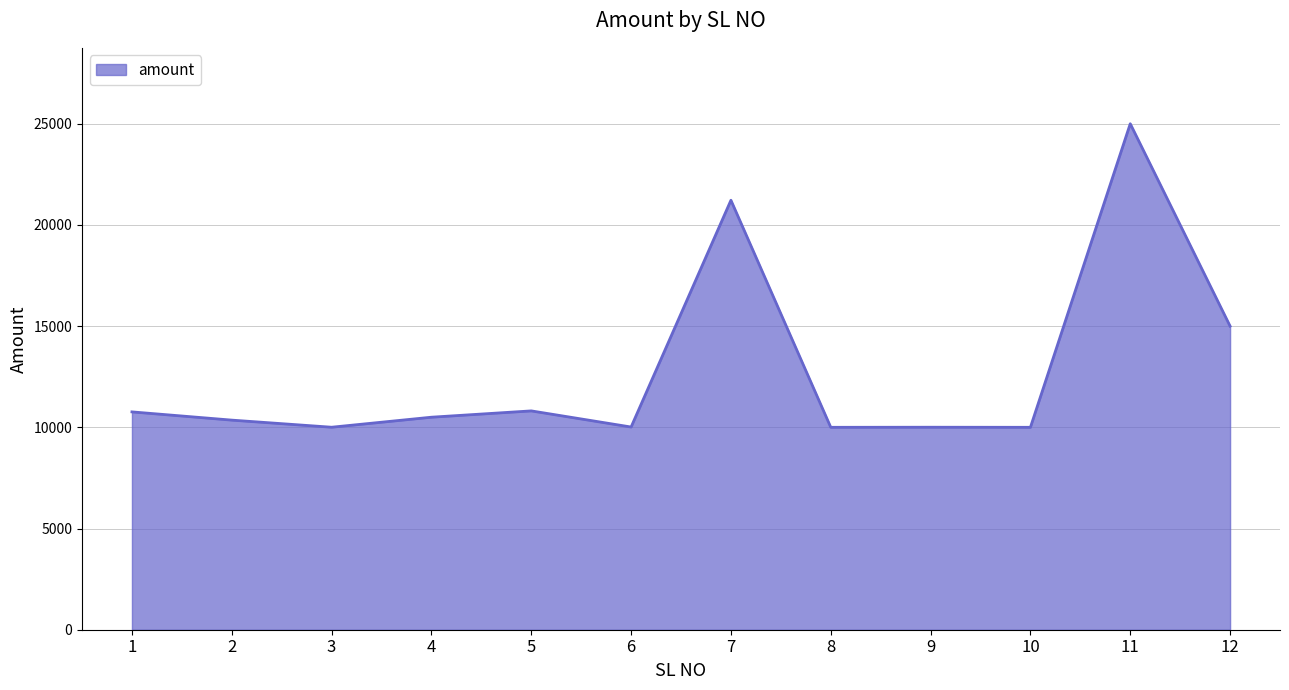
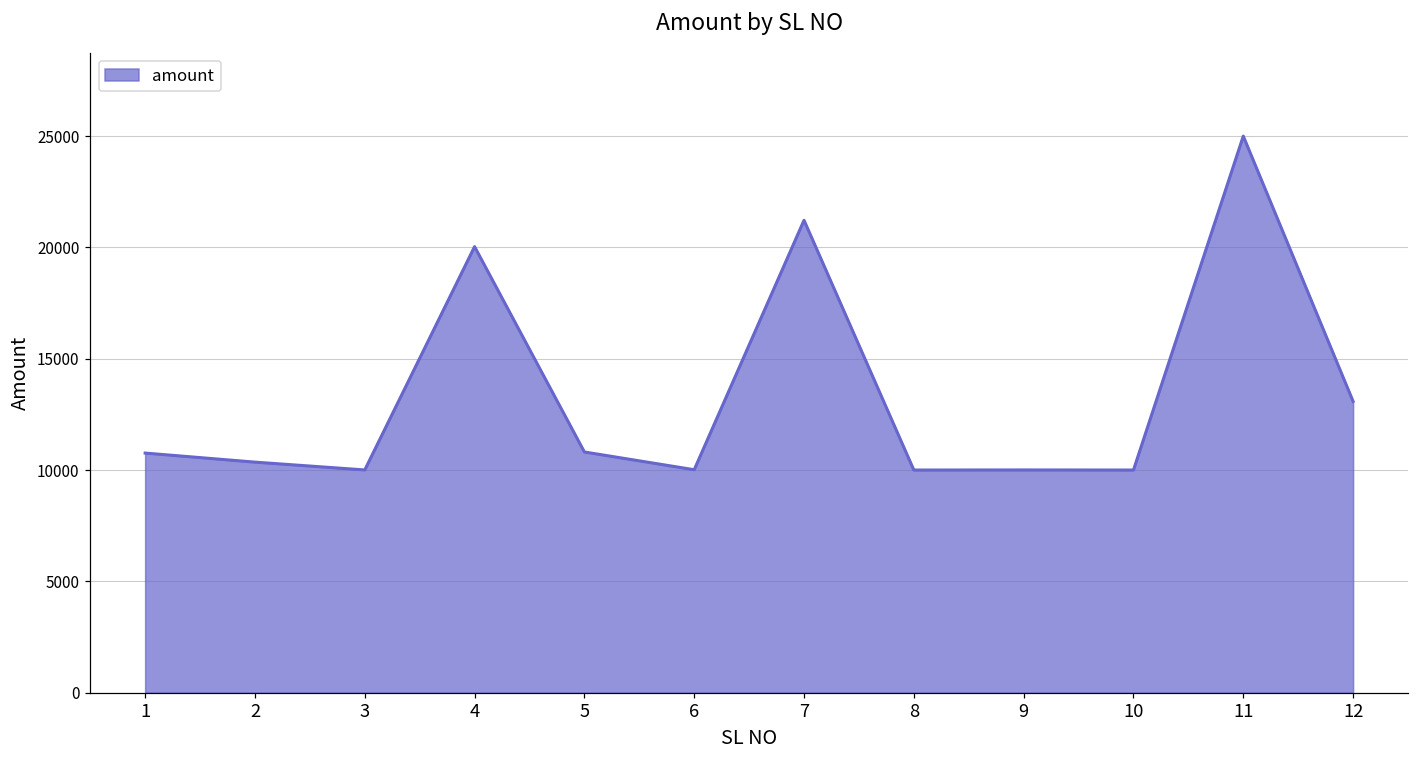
4: 10500 -> 20000
12: 15000 -> 13100
